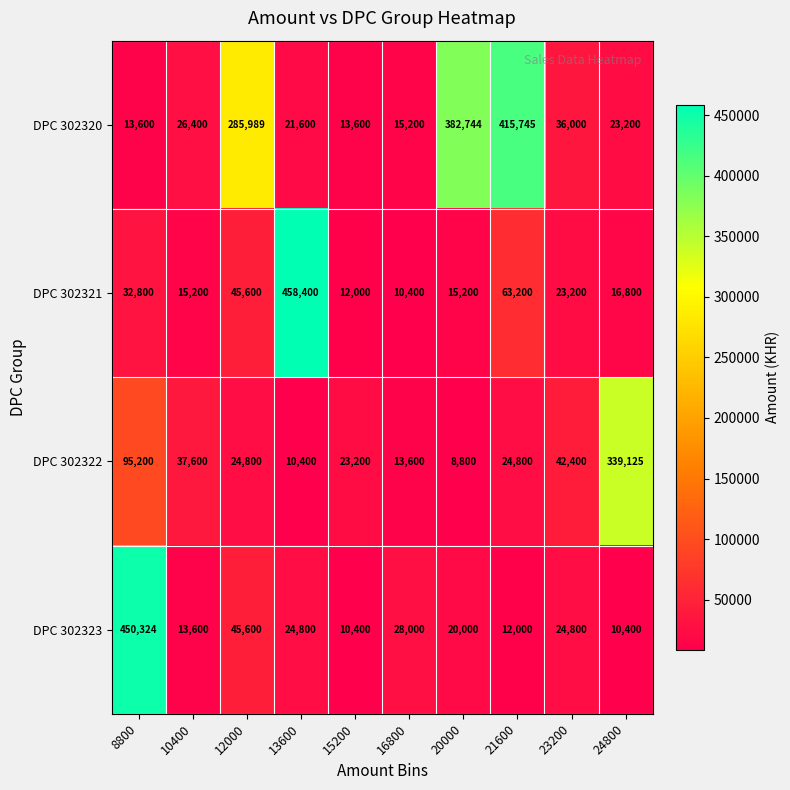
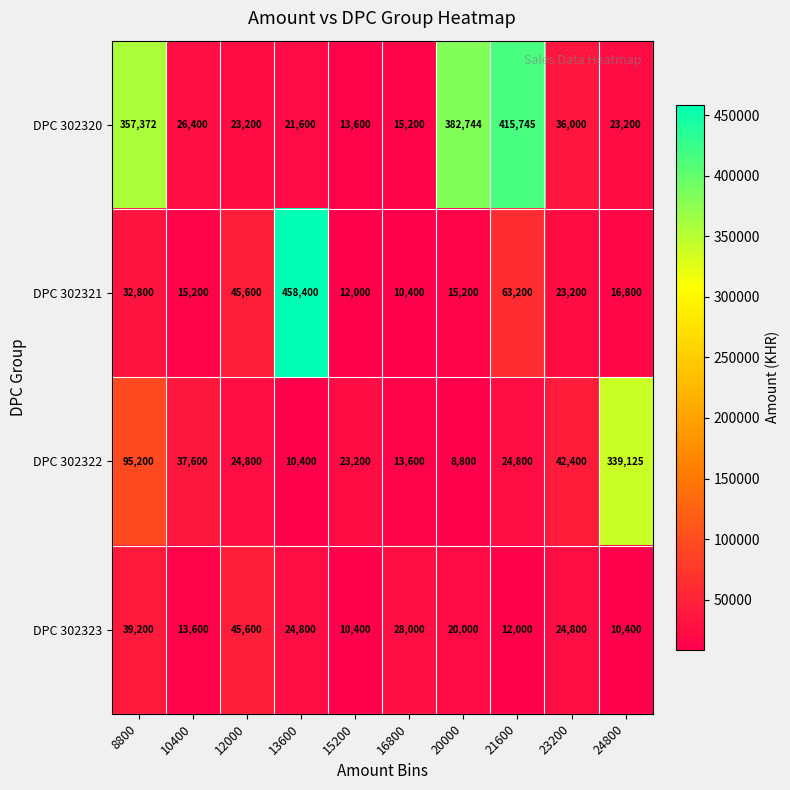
DPC 302320, 8800: 13,600 -> 357,372
DPC 302320, 12000: 285,989 -> 23,200
DPC 302323, 8800: 450,324 -> 39,200
